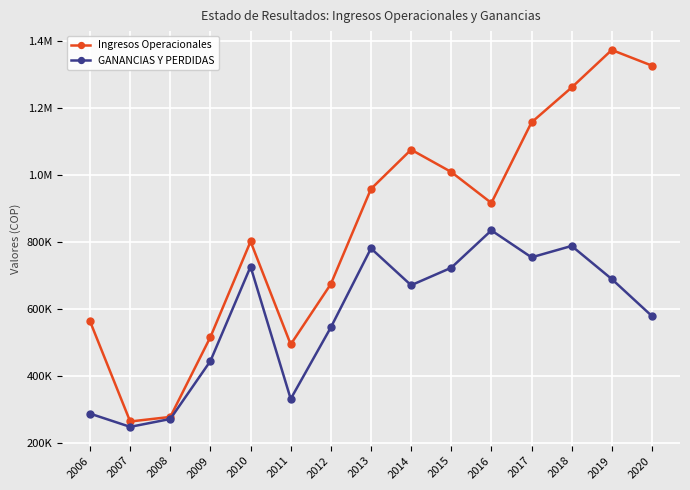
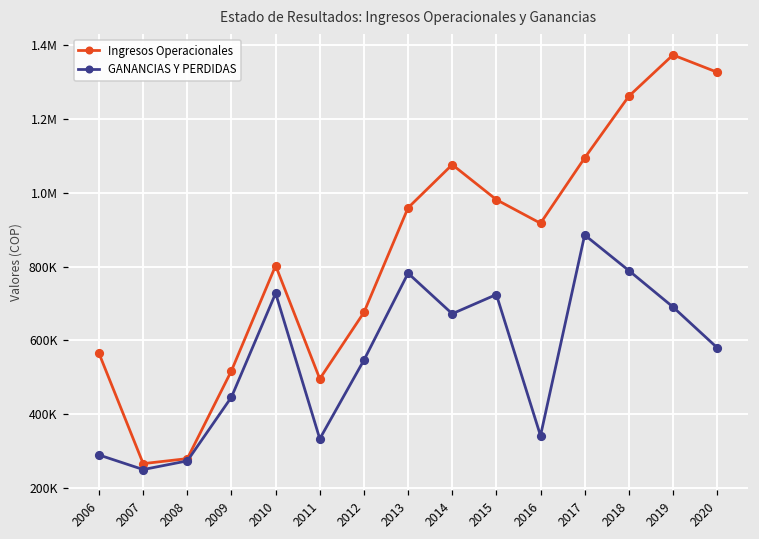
Ingresos Operacionales, 2015: 1010000 -> 980000
GANANCIAS Y PERDIDAS, 2016: 840000 -> 340000
Ingresos Operacionales, 2017: 1160000 -> 1090000
GANANCIAS Y PERDIDAS, 2017: 760000 -> 890000
